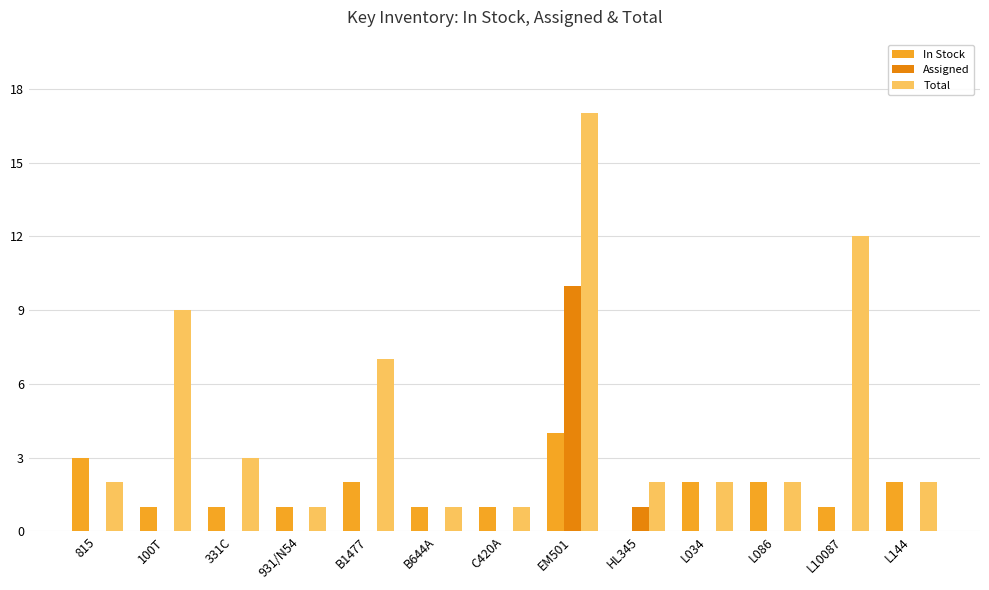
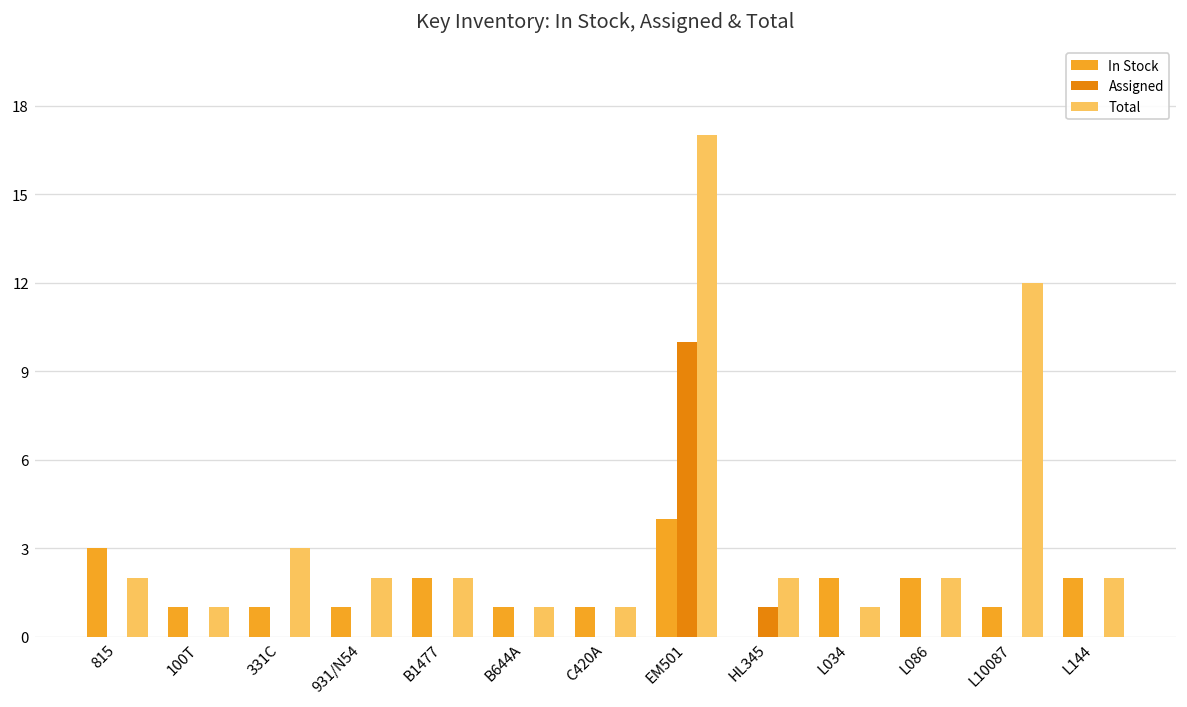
Total, 100T: 9 -> 1
Total, 931/N54: 1 -> 2
Total, B1477: 7 -> 2
Total, L034: 2 -> 1
